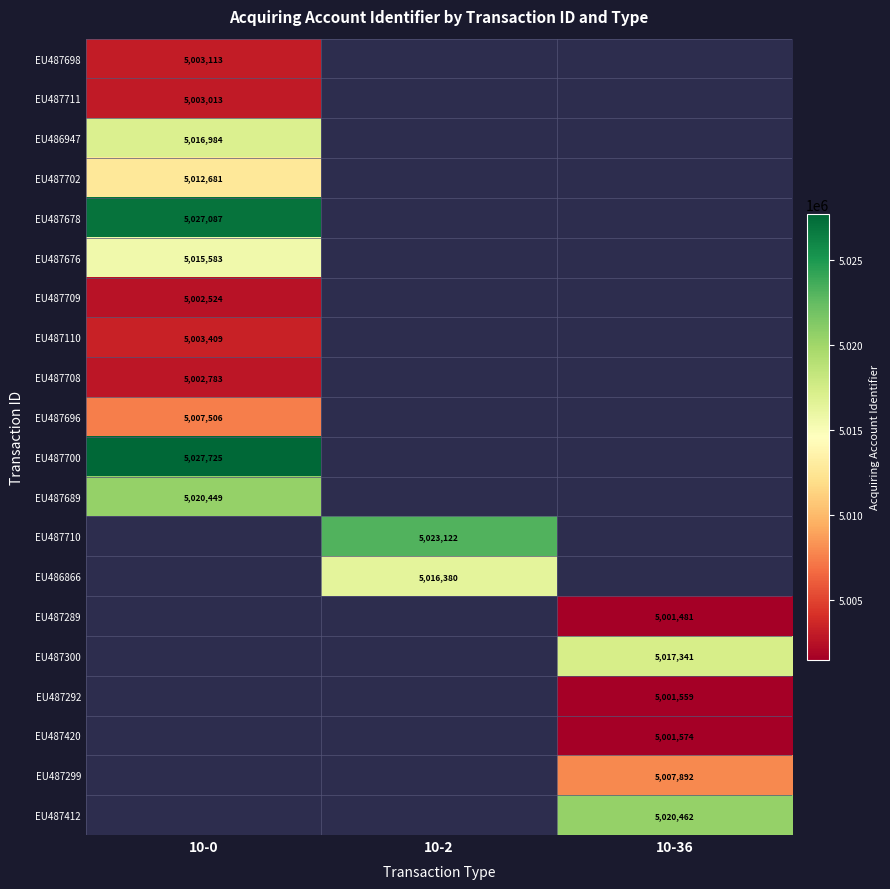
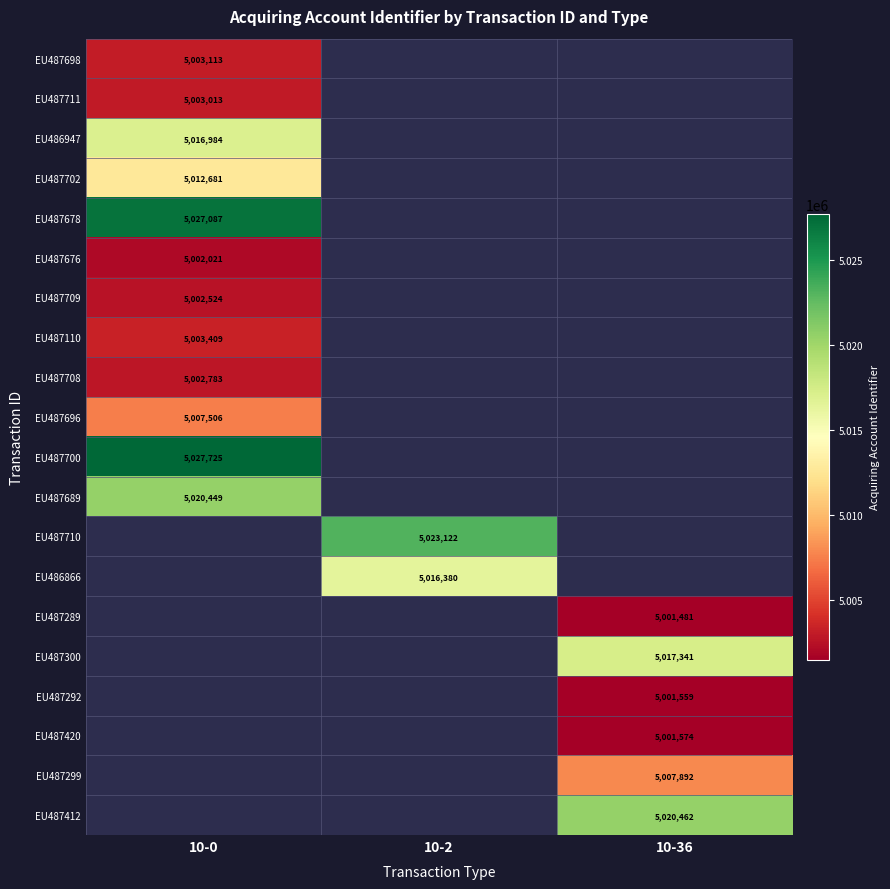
EU487676, 10-0: 5,015,583 -> 5,002,021
